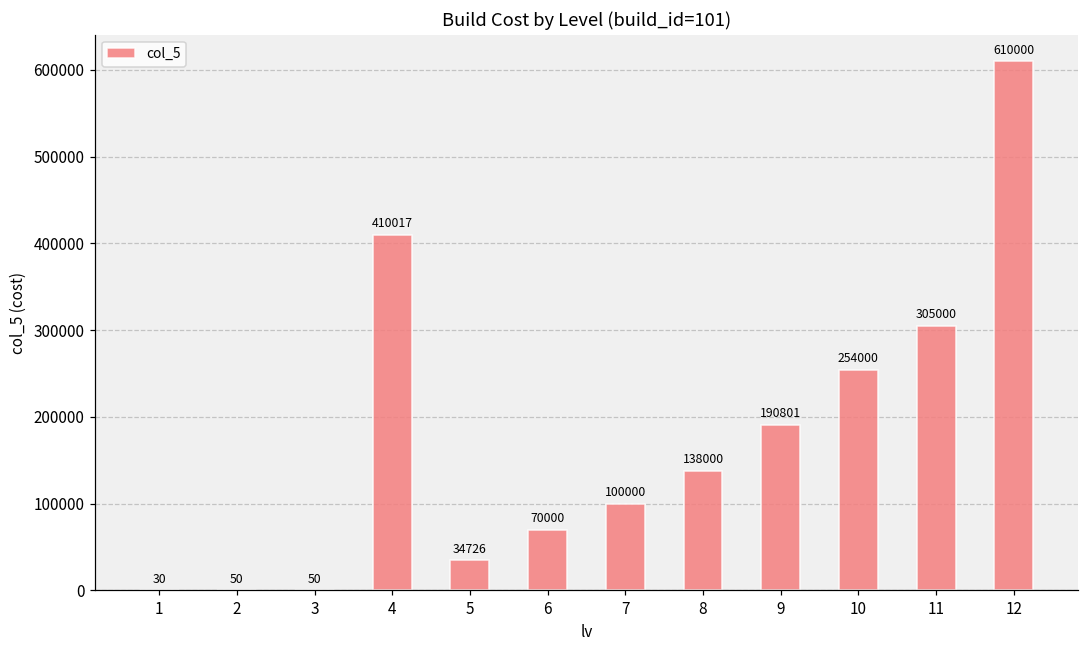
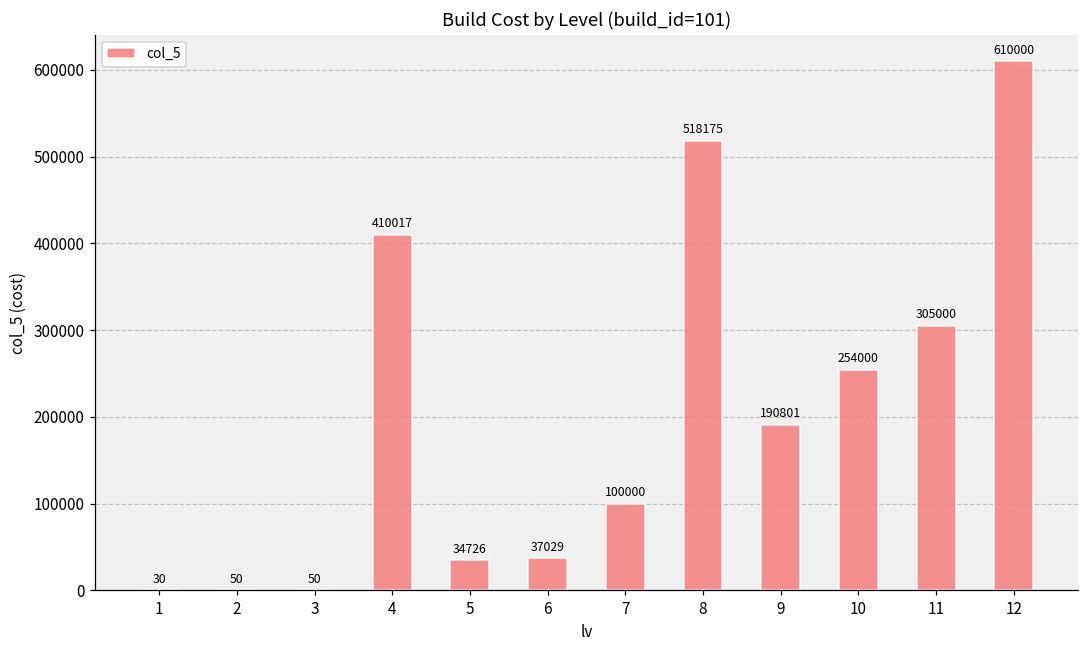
6: 70000 -> 37029
8: 138000 -> 518175
